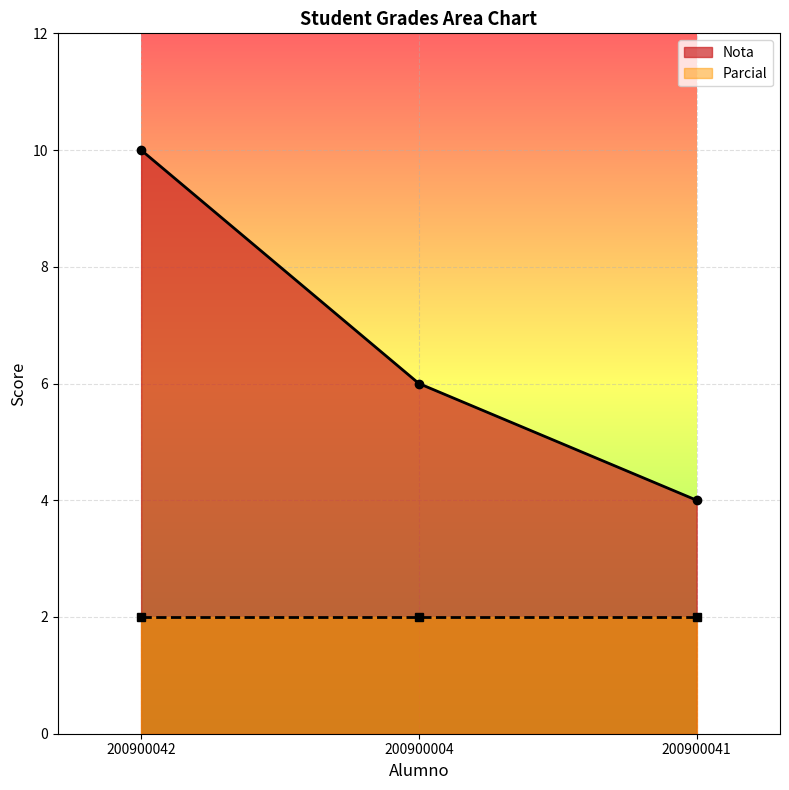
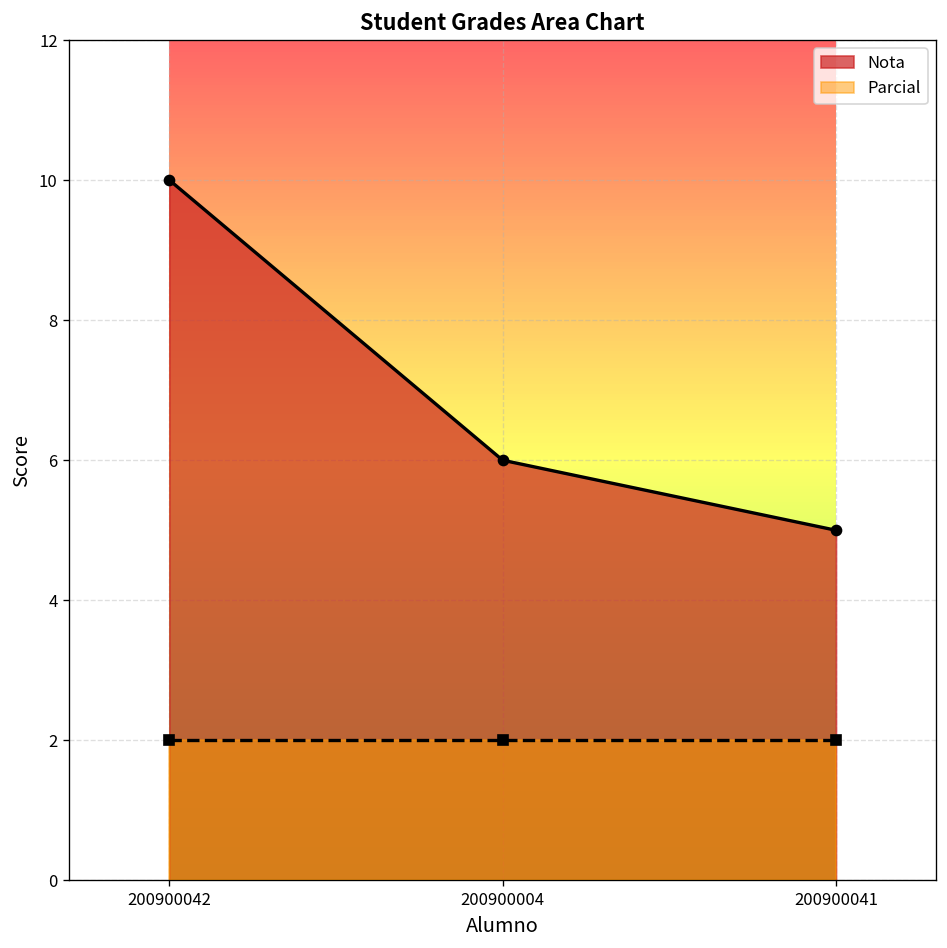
Nota, 200900041: 4 -> 5
